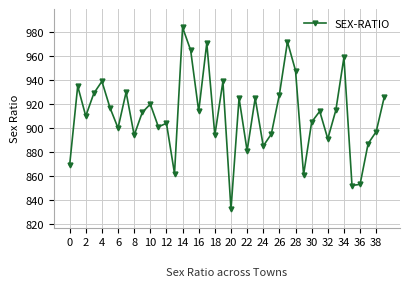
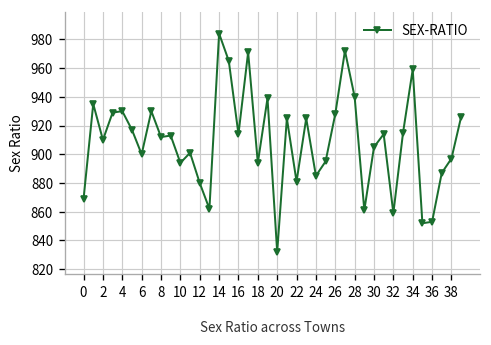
4: 939 -> 930
8: 894 -> 912
10: 920 -> 894
12: 904 -> 880
28: 948 -> 940
32: 891 -> 859
